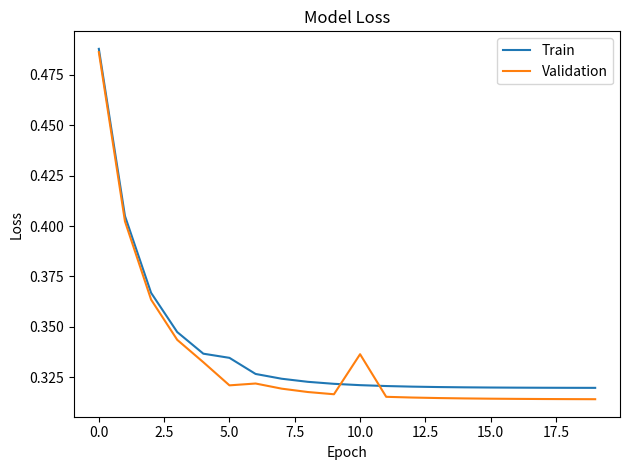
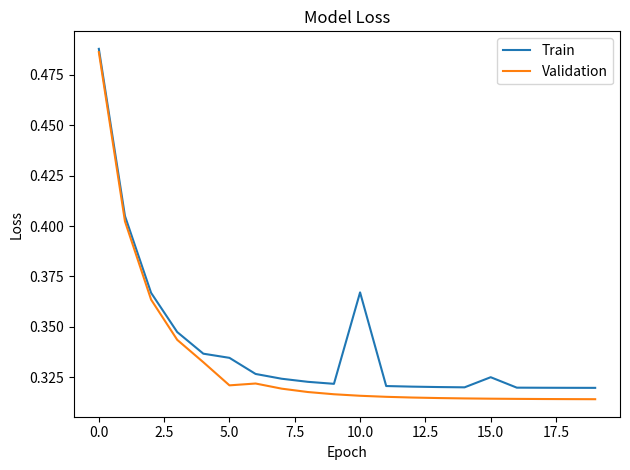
Train, 10.0: 0.321 -> 0.367
Validation, 10.0: 0.336 -> 0.316
Train, 15.0: 0.320 -> 0.325
